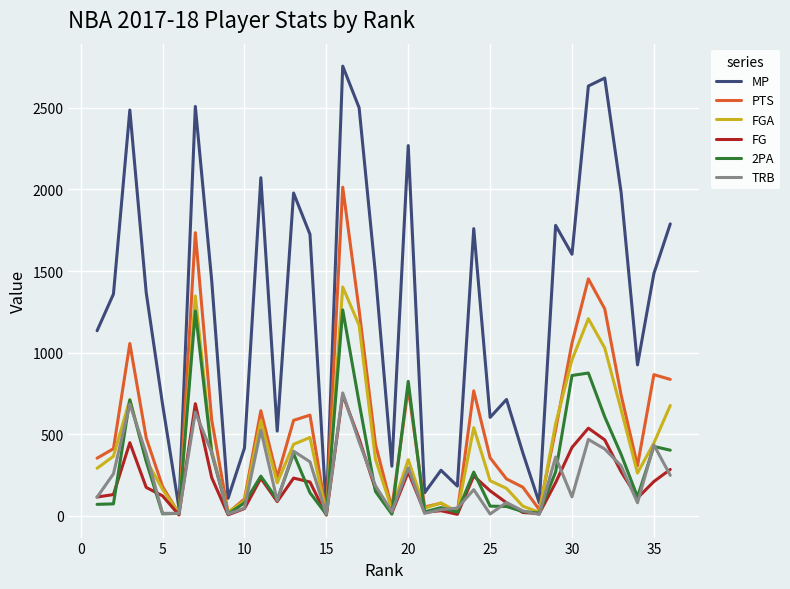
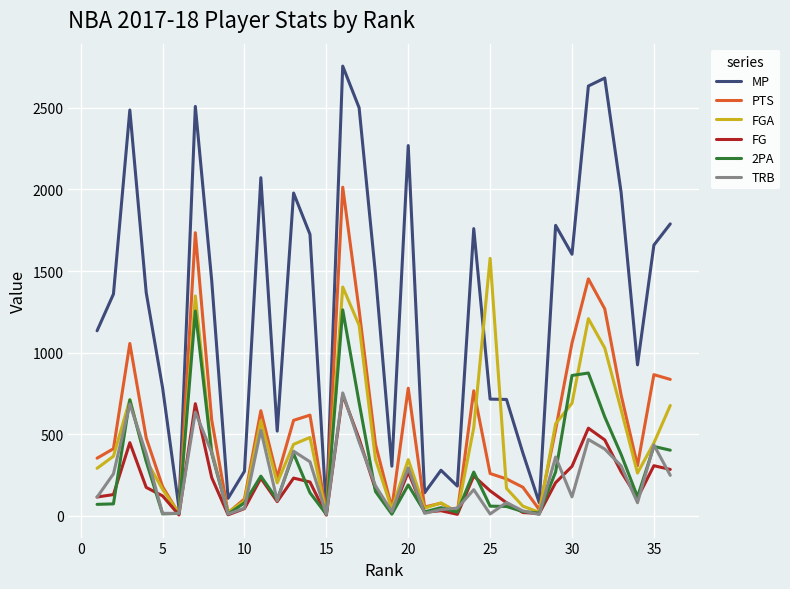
MP, 5: 680 -> 790
MP, 10: 420 -> 270
2PA, 20: 820 -> 190
MP, 25: 600 -> 720
PTS, 25: 360 -> 260
FGA, 25: 220 -> 1580
FGA, 30: 960 -> 690
FG, 30: 420 -> 300
MP, 35: 1490 -> 1660
FG, 35: 210 -> 310
